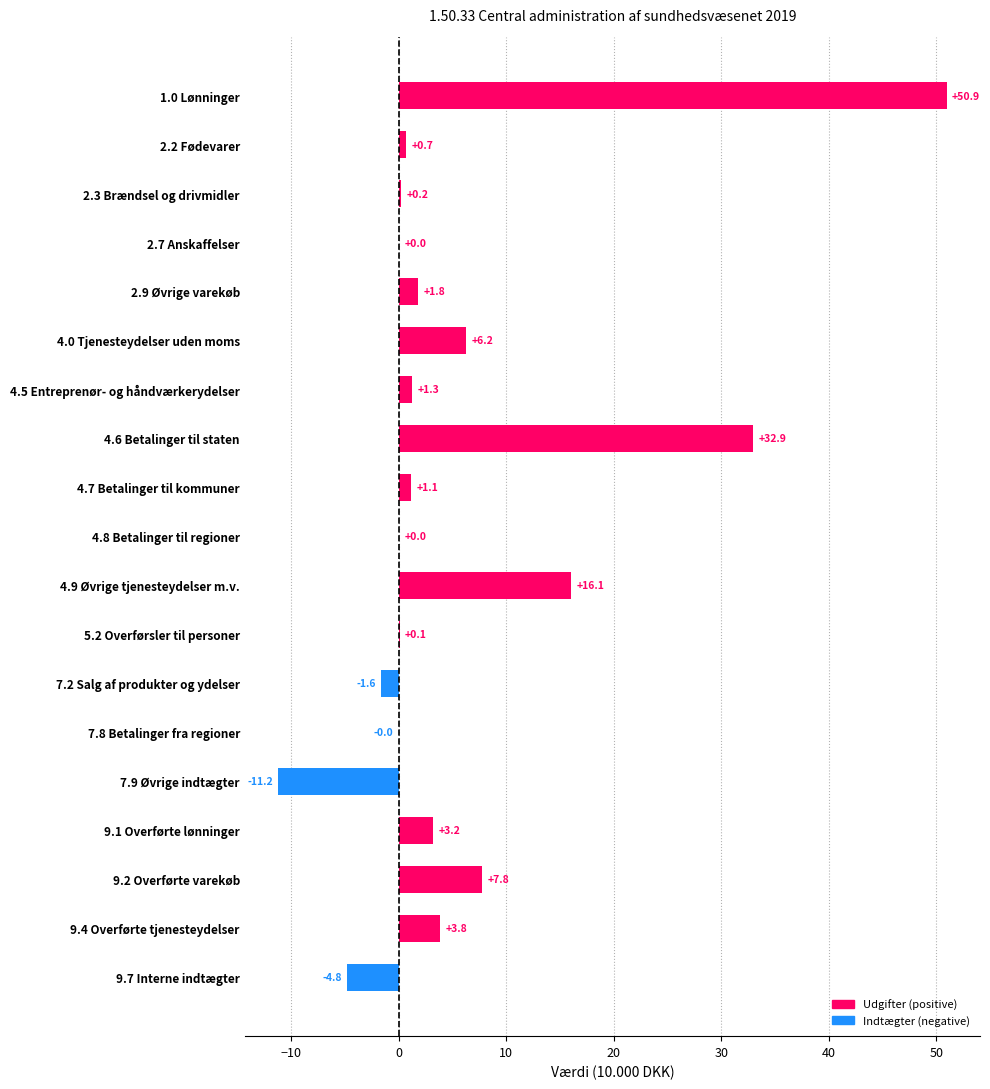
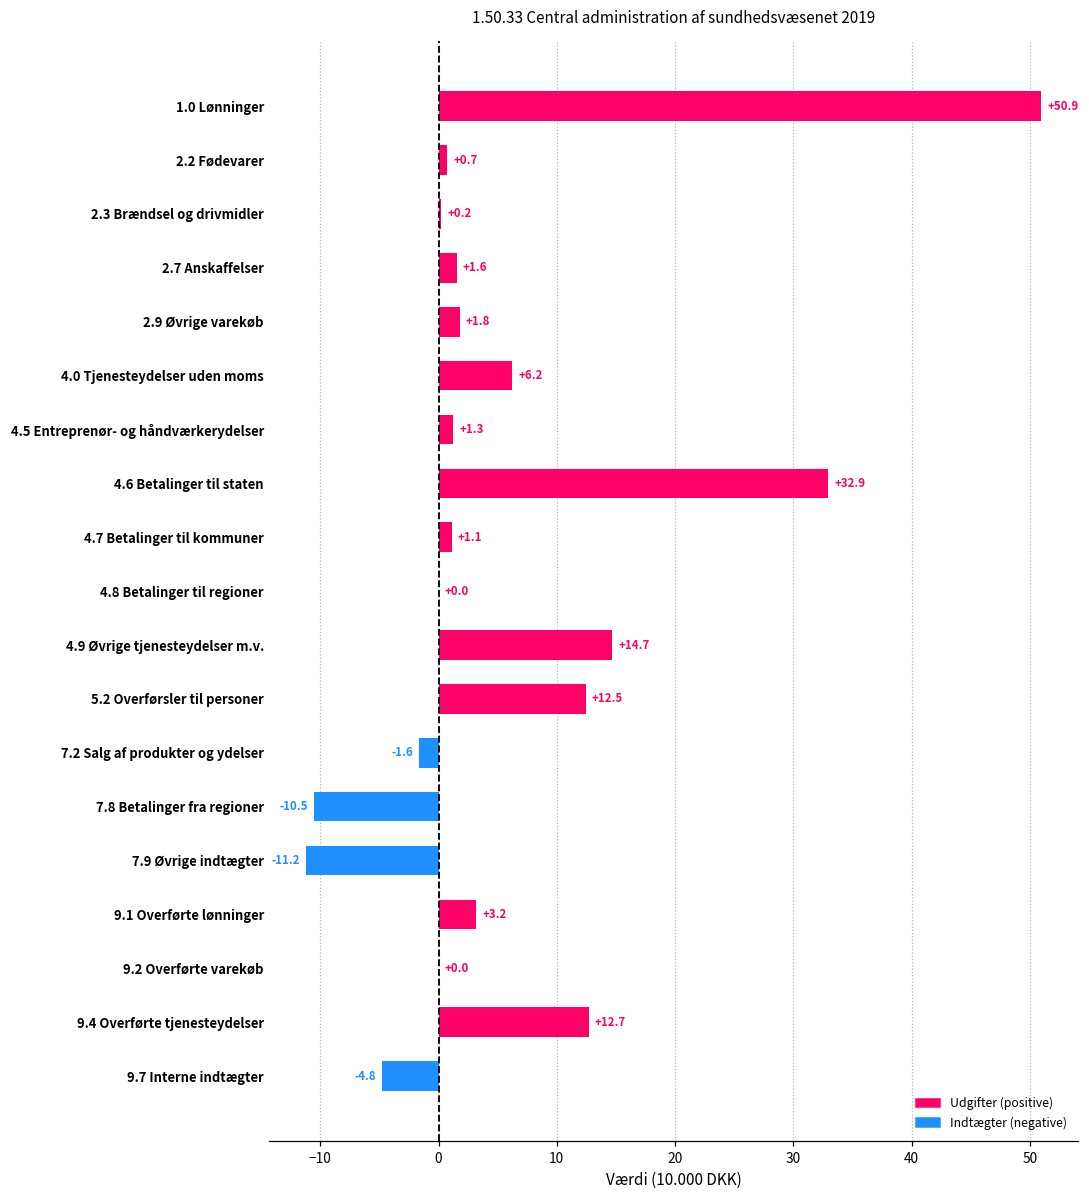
2.7 Anskaffelser: +0.0 -> +1.6
4.9 Øvrige tjenesteydelser m.v.: +16.1 -> +14.7
5.2 Overførsler til personer: +0.1 -> +12.5
7.8 Betalinger fra regioner: -0.0 -> -10.5
9.2 Overførte varekøb: +7.8 -> +0.0
9.4 Overførte tjenesteydelser: +3.8 -> +12.7
